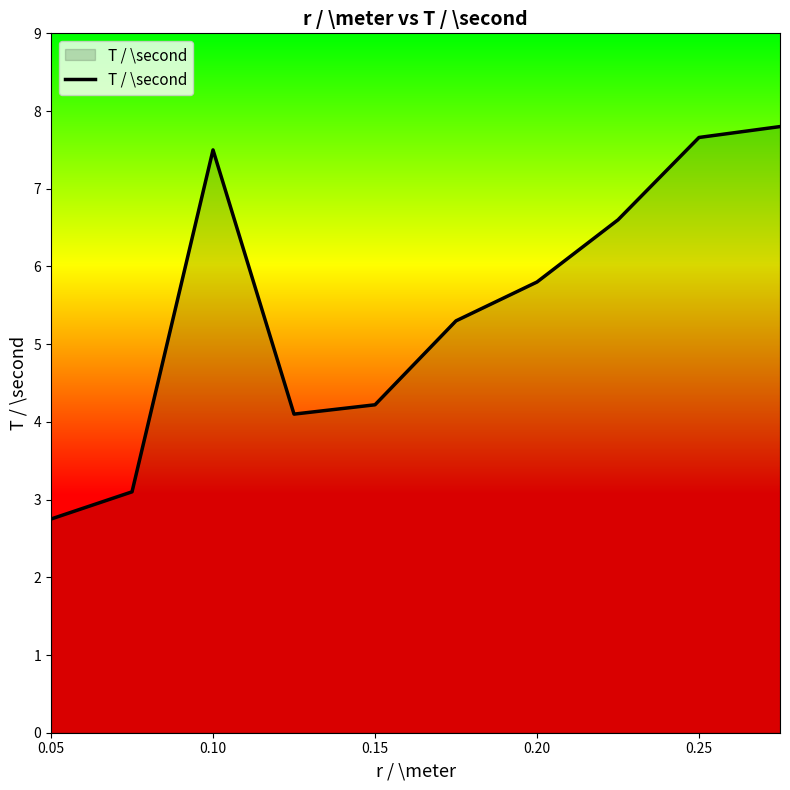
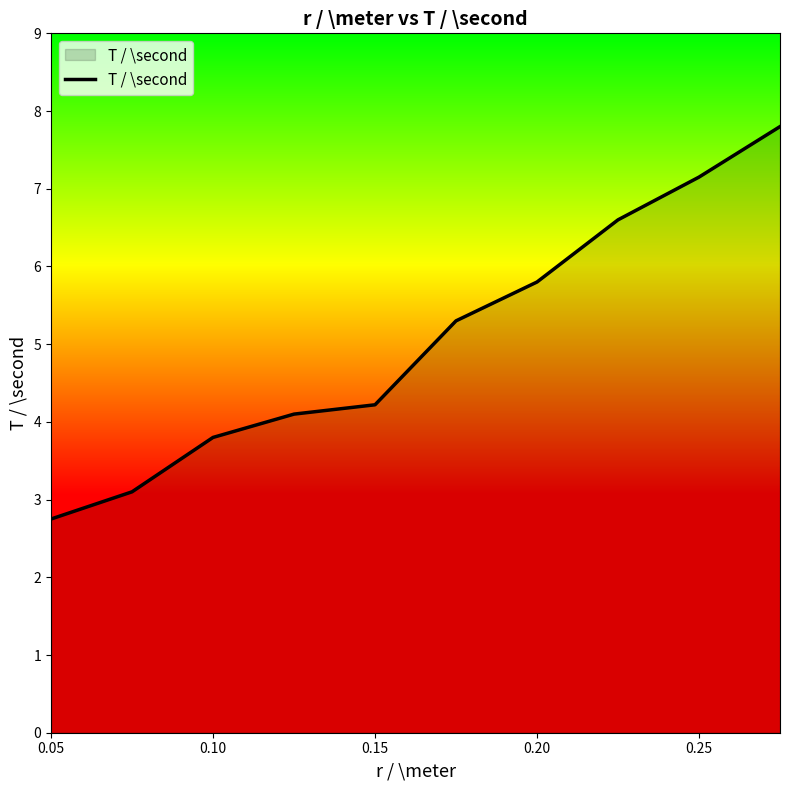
0.10: 7.5 -> 3.8
0.25: 7.7 -> 7.2
